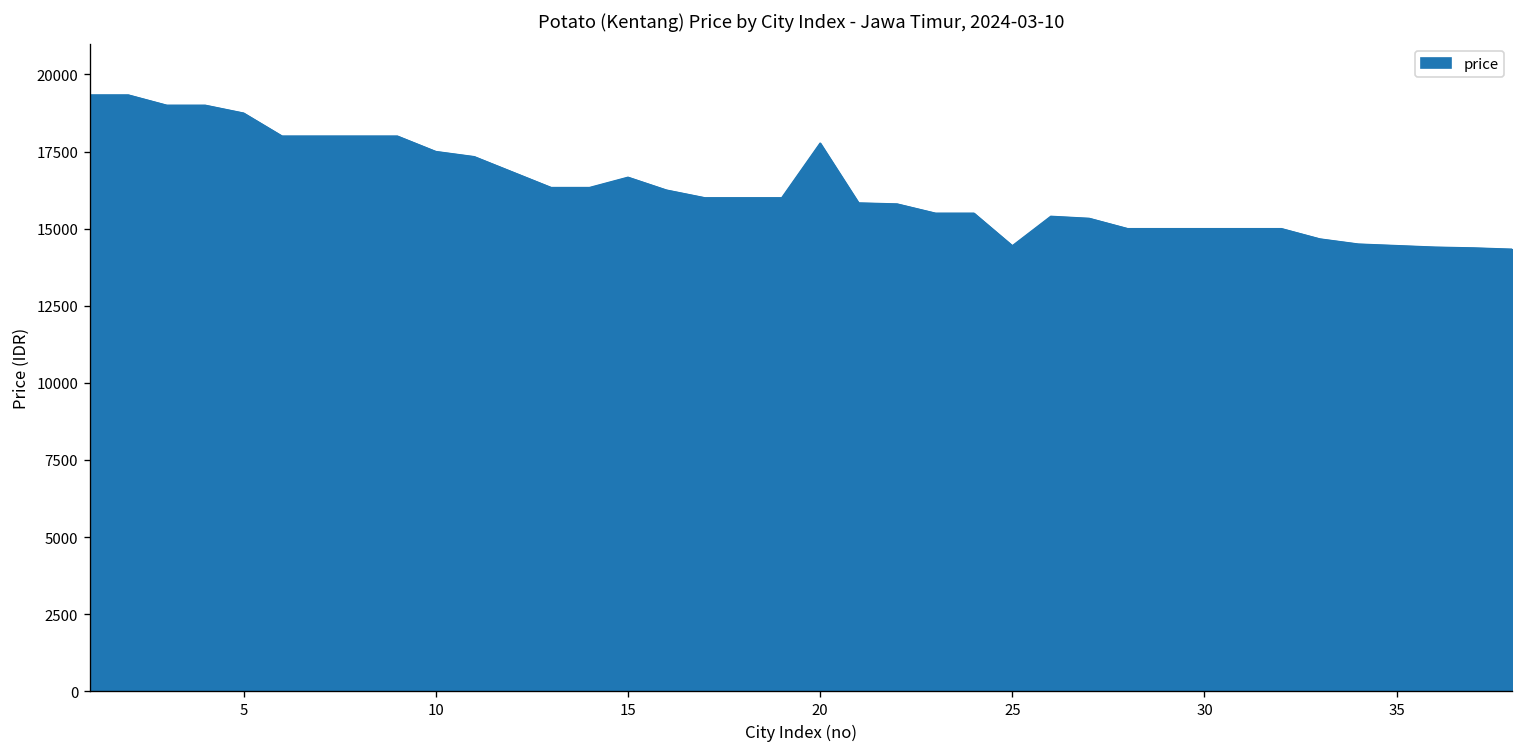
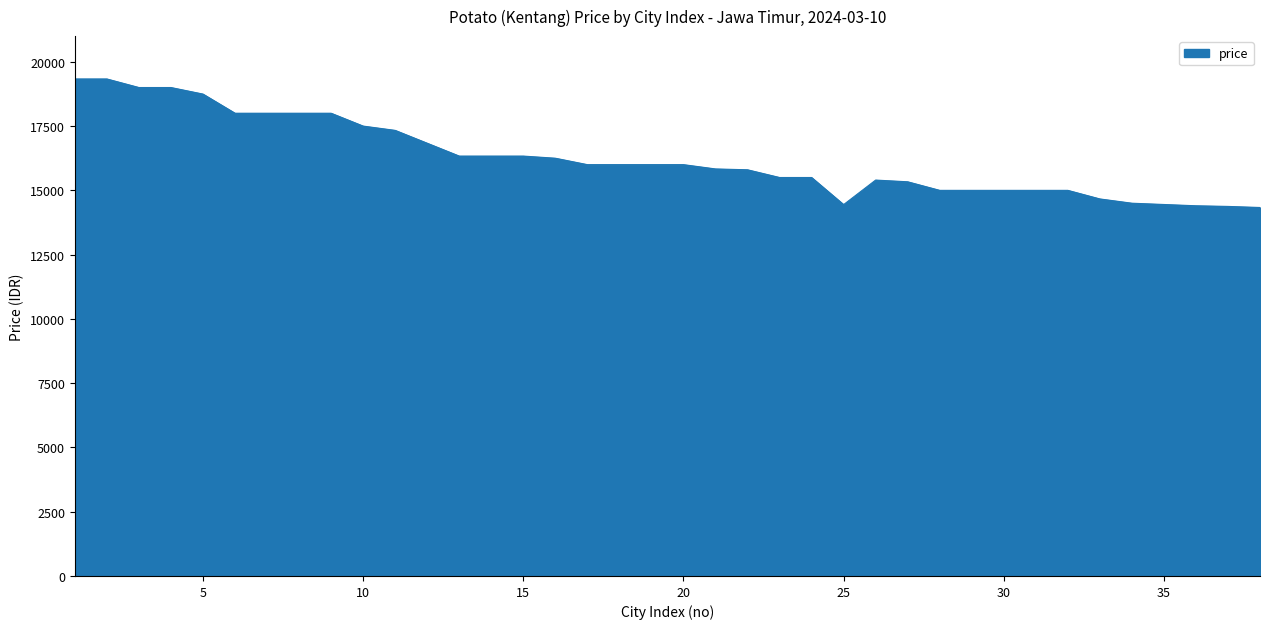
15: 16700 -> 16300
20: 17800 -> 16000
